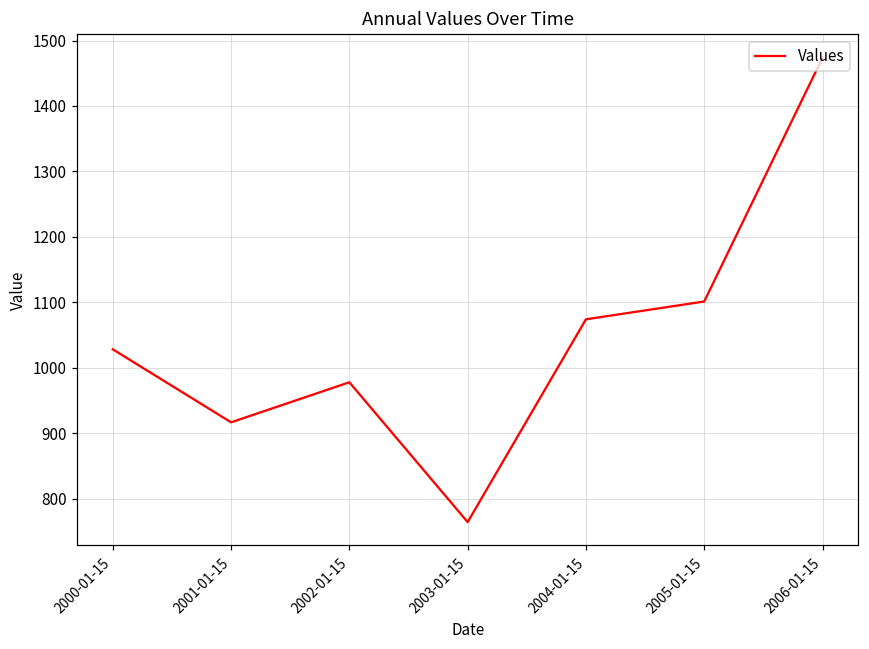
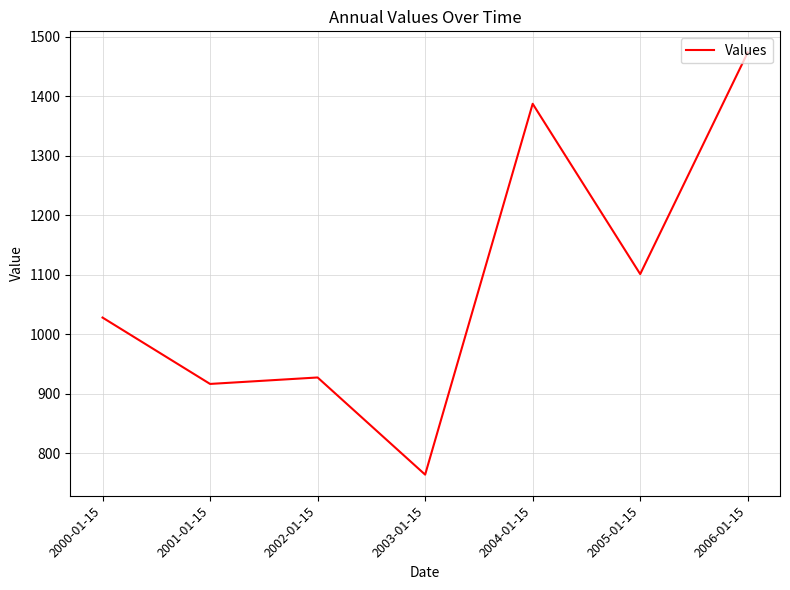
2002-01-15: 980 -> 930
2004-01-15: 1070 -> 1390
